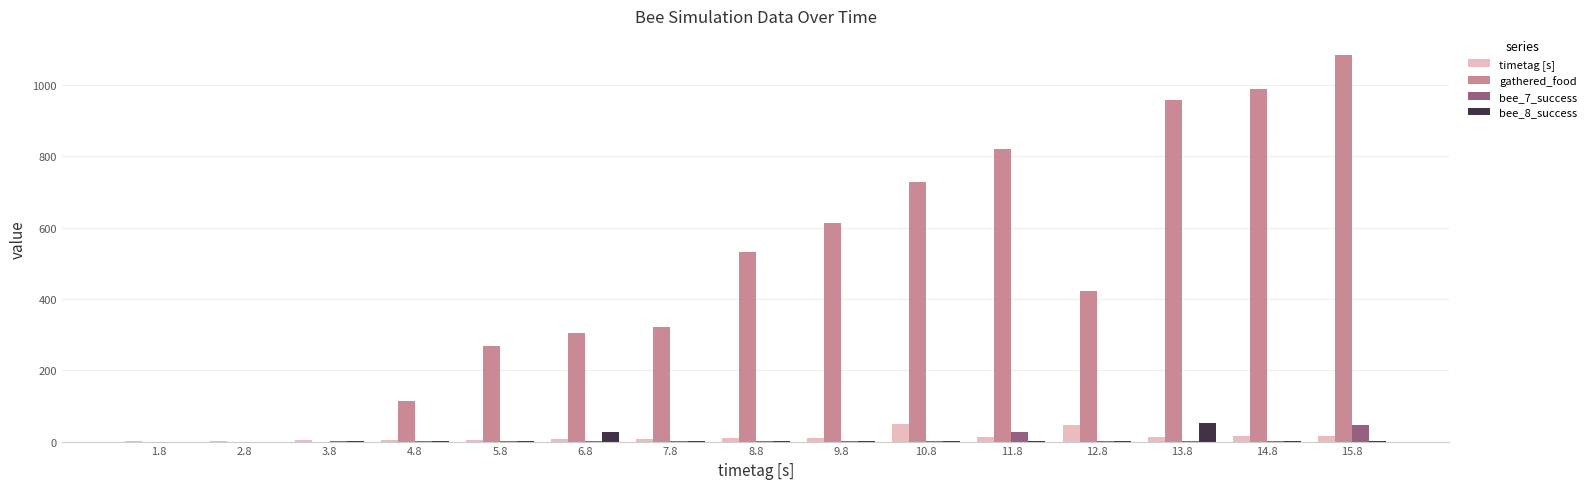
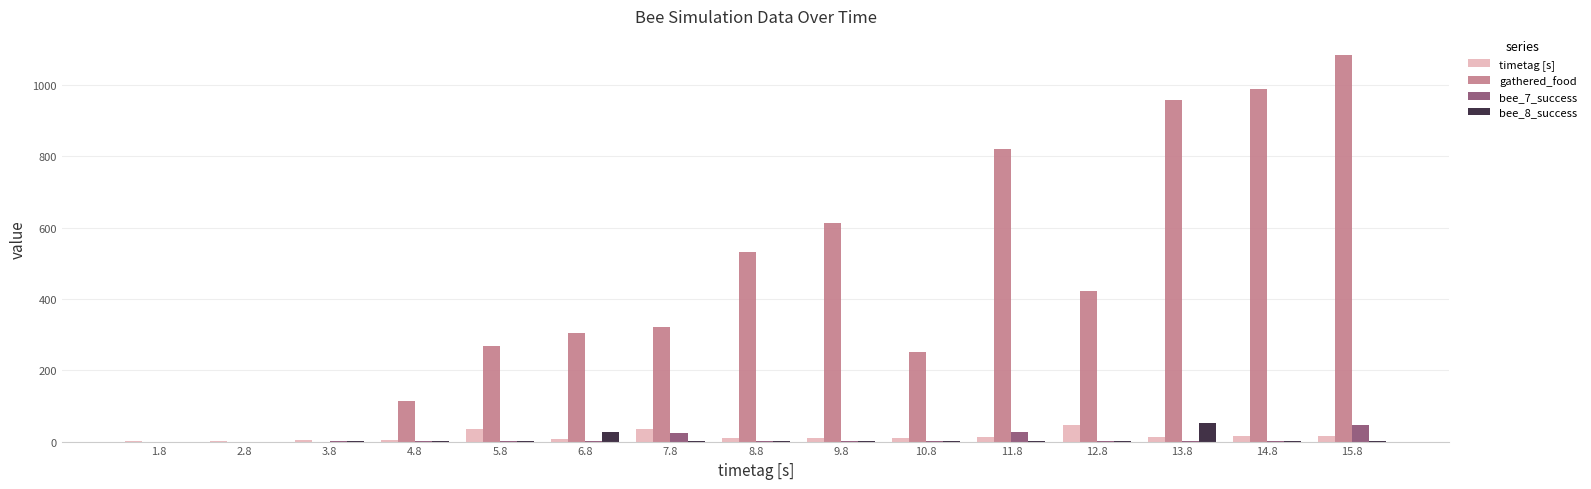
timetag [s], 5.8: 10 -> 30
timetag [s], 7.8: 10 -> 40
bee_7_success, 7.8: 0 -> 30
timetag [s], 10.8: 50 -> 10
gathered_food, 10.8: 730 -> 250
